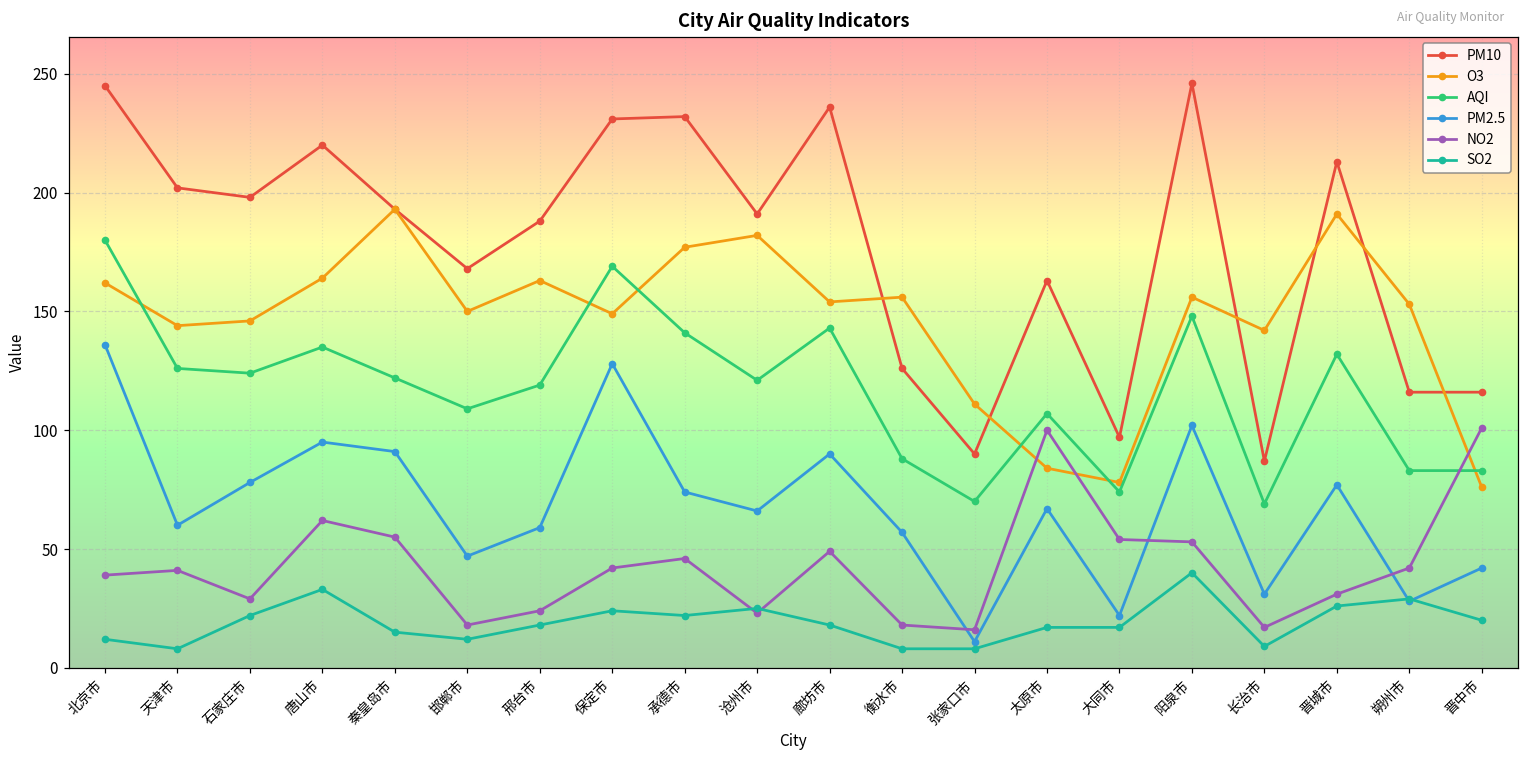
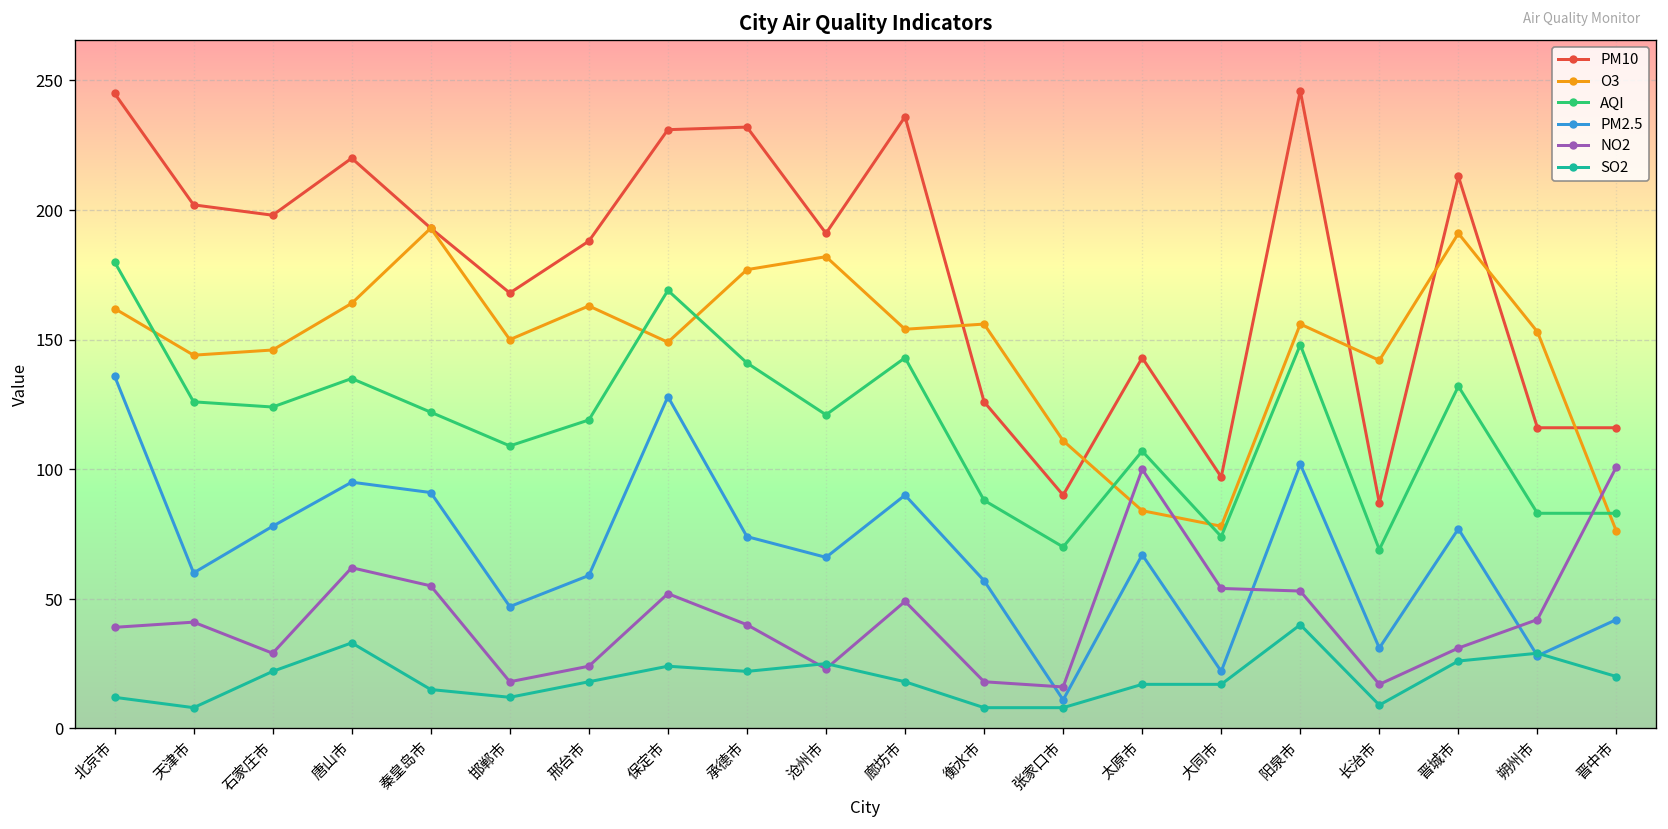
NO2, 保定市: 42 -> 52
NO2, 承德市: 46 -> 40
PM10, 太原市: 163 -> 143
